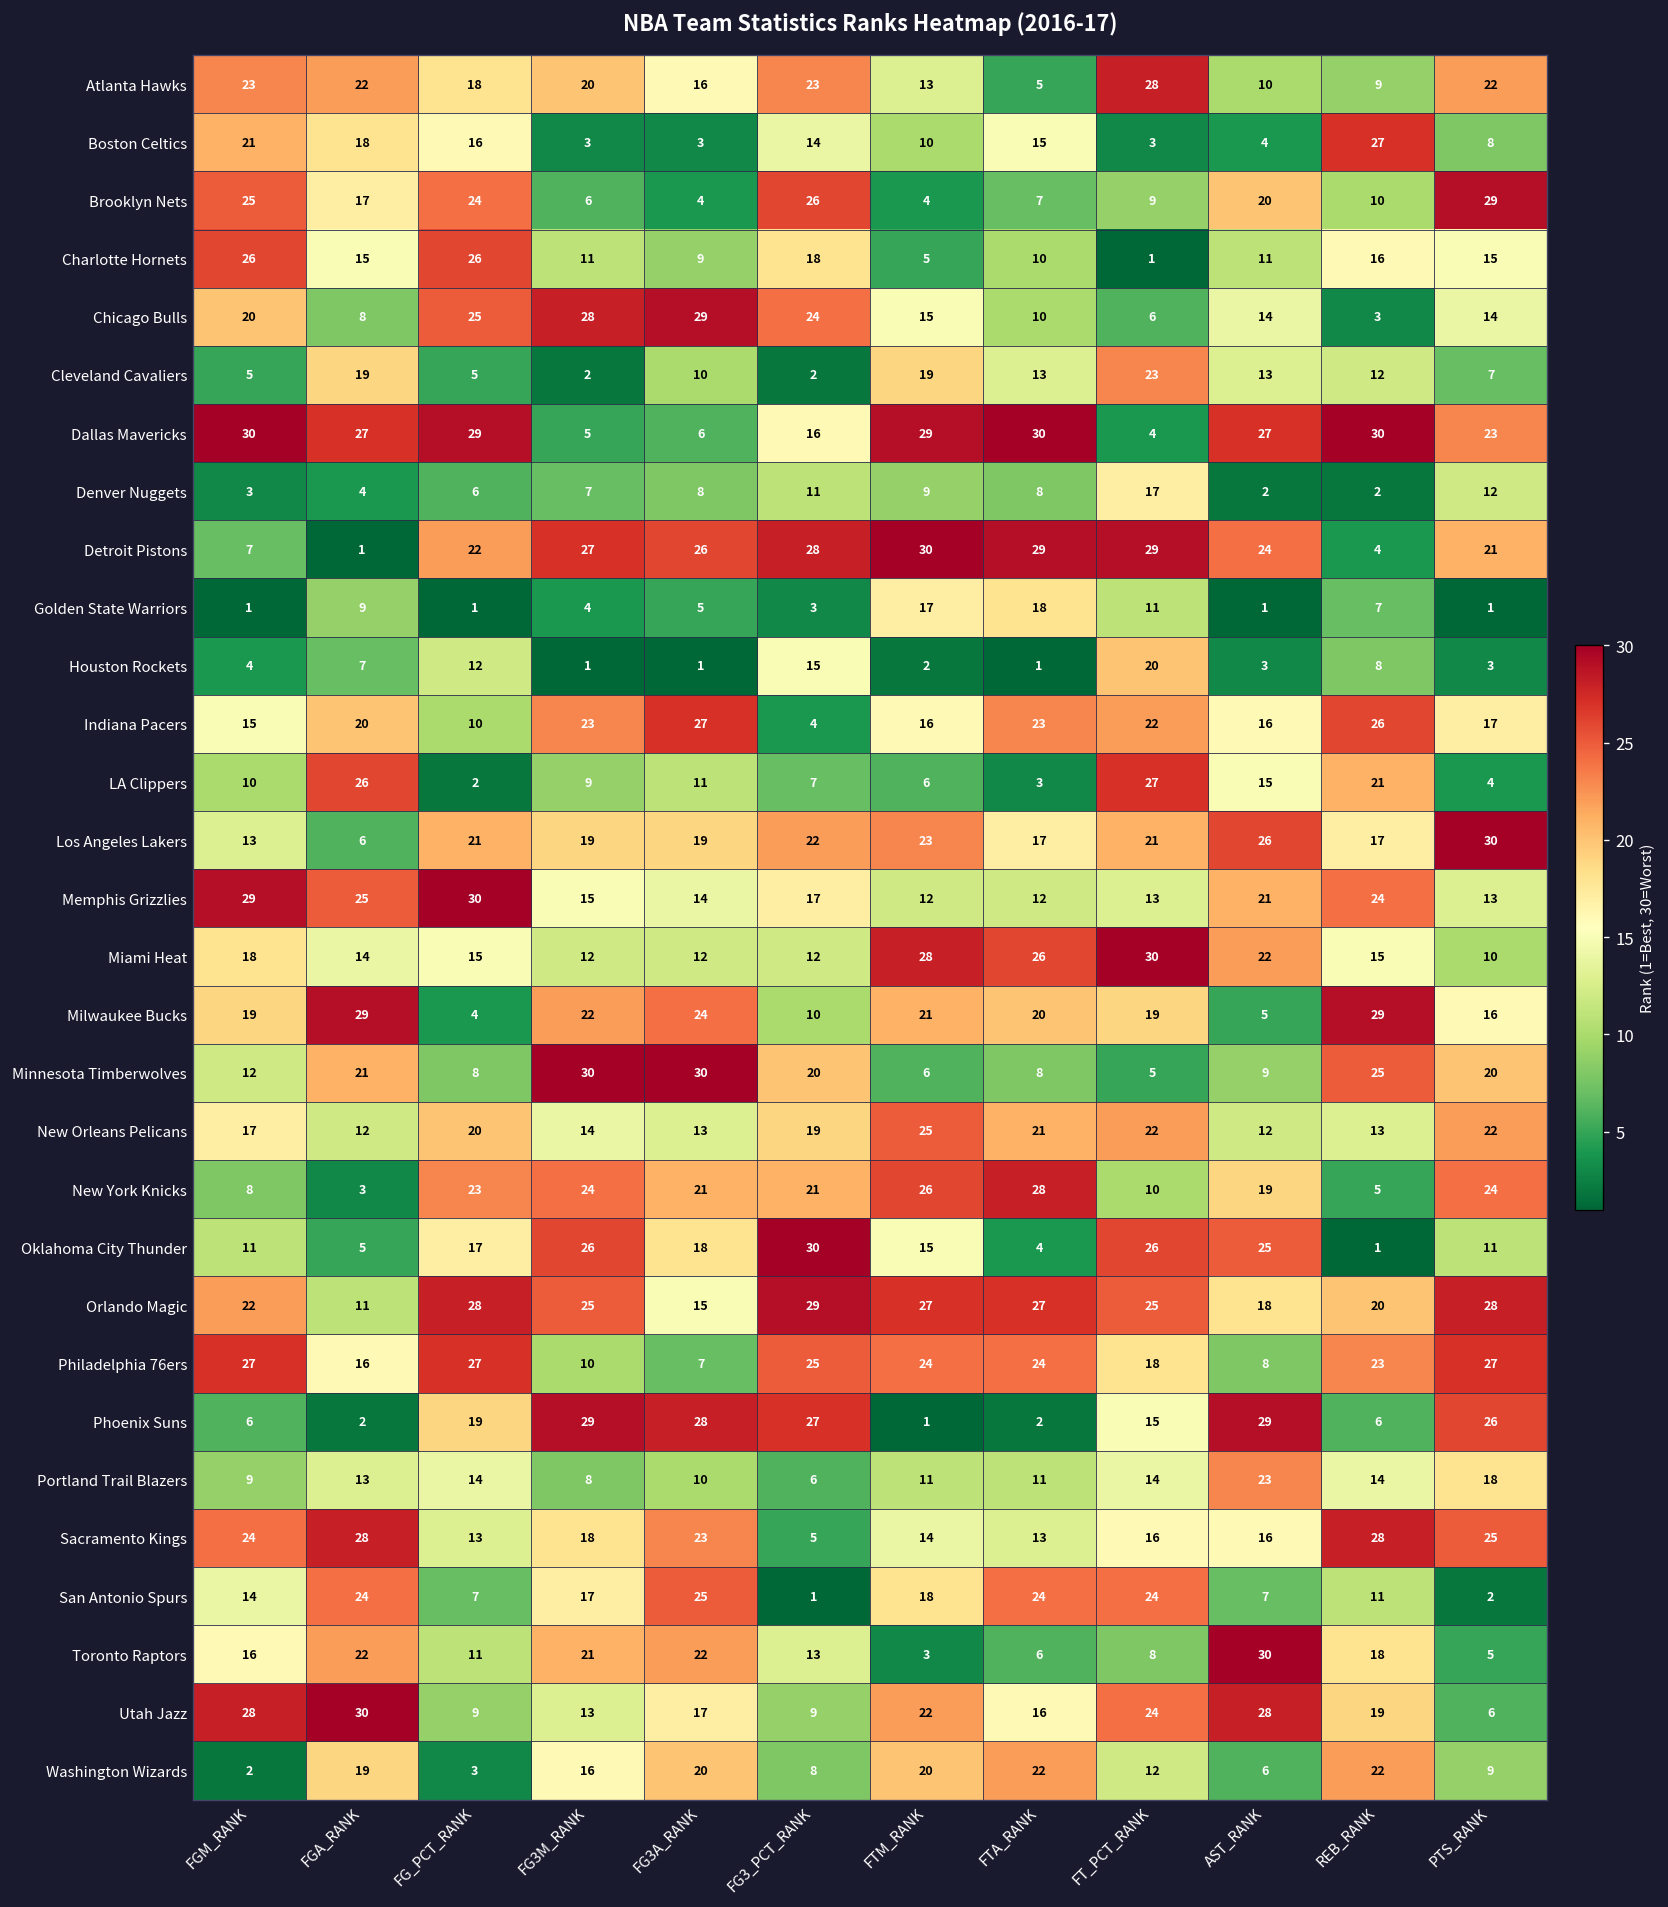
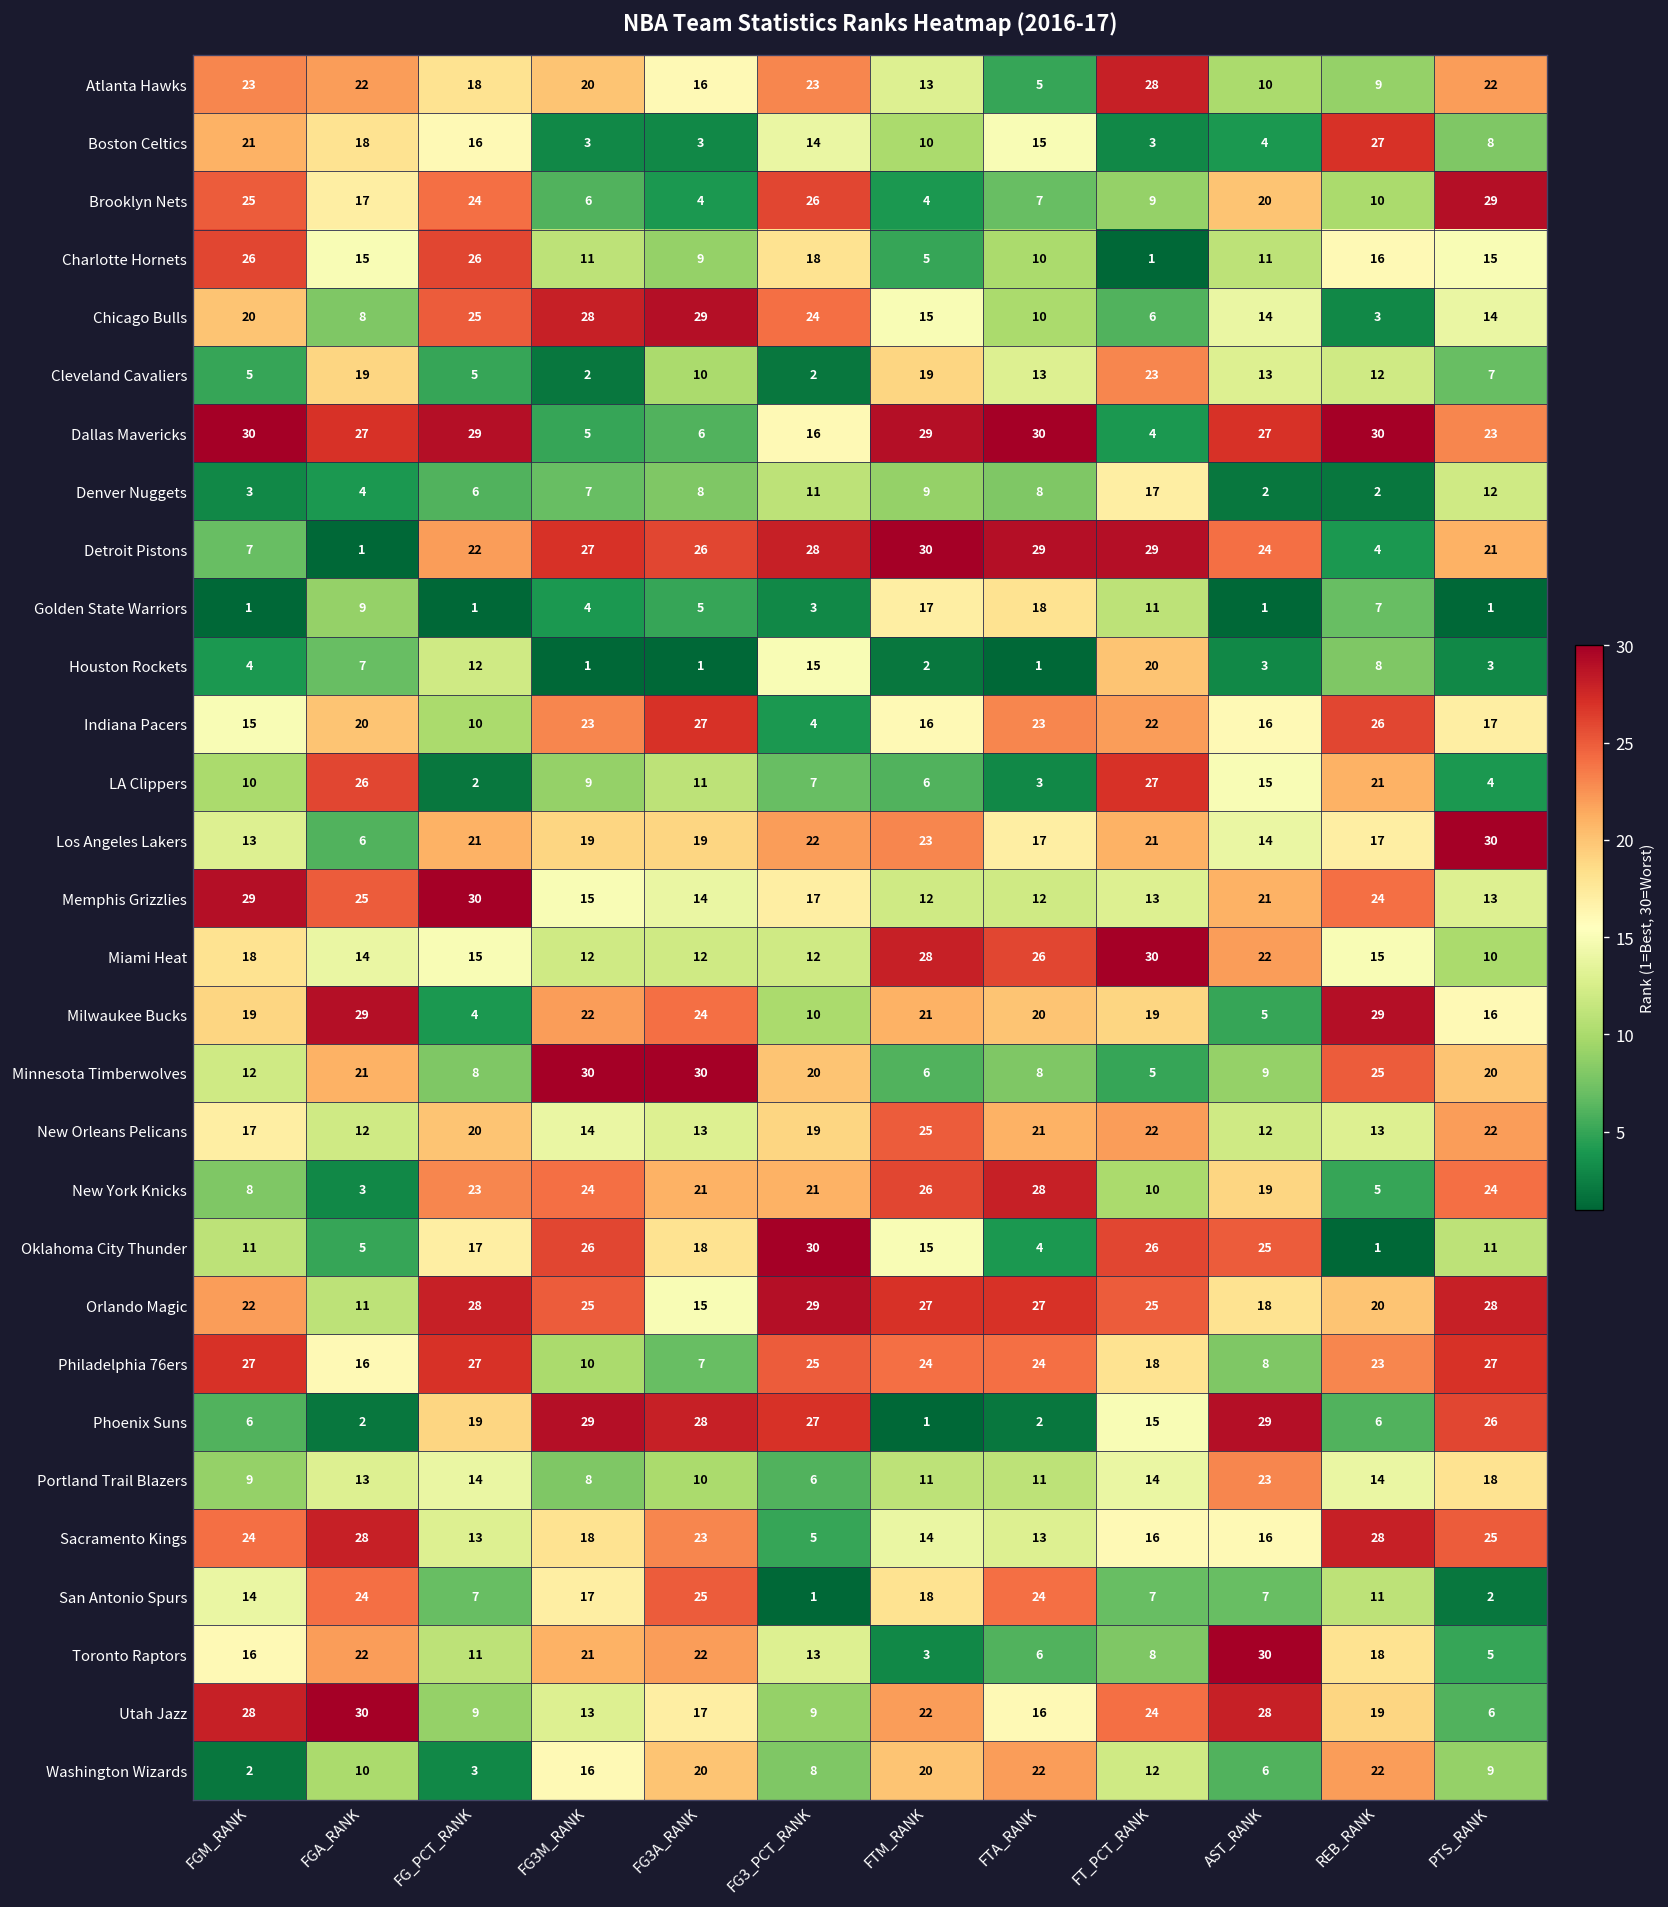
Los Angeles Lakers, AST_RANK: 26 -> 14
San Antonio Spurs, FT_PCT_RANK: 24 -> 7
Washington Wizards, FGA_RANK: 19 -> 10
